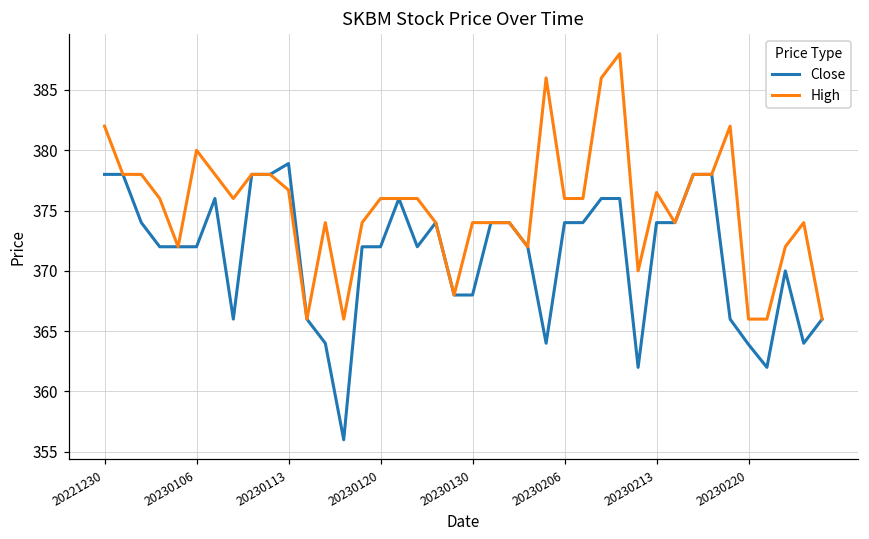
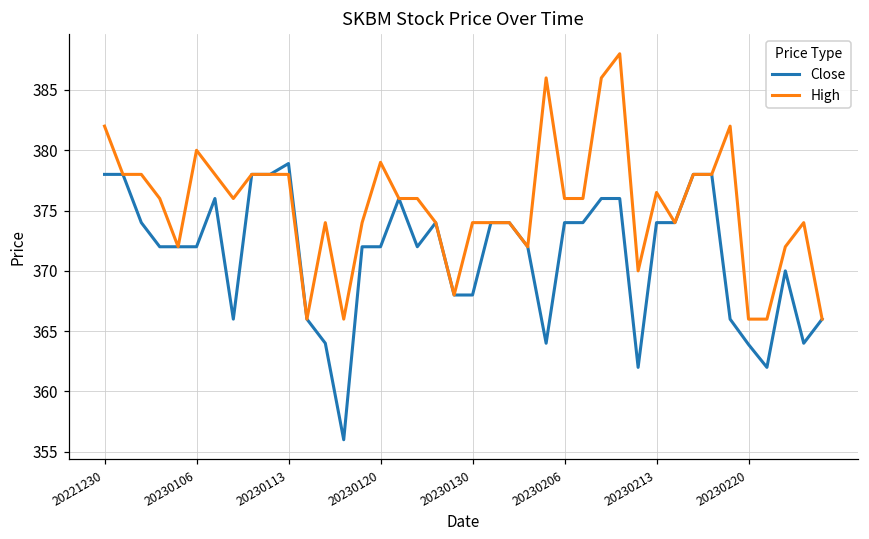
High, 20230113: 376.7 -> 378.0
High, 20230120: 376 -> 379
